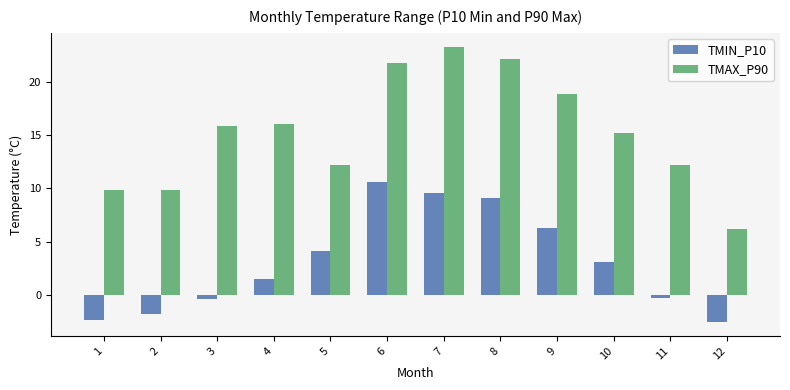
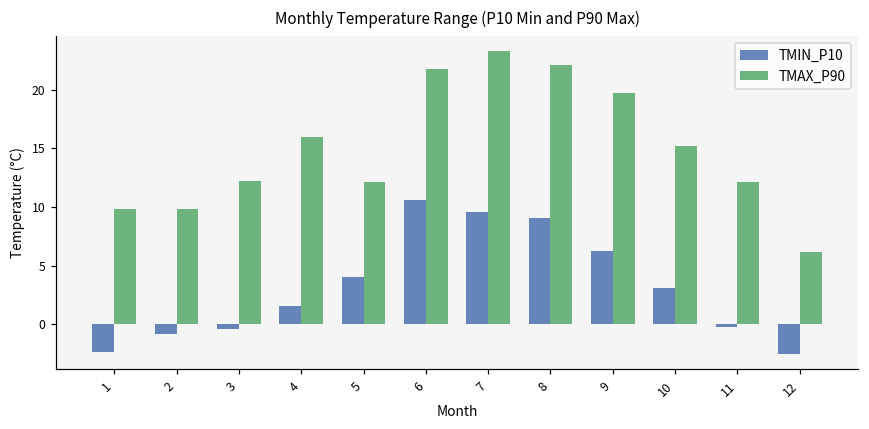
TMIN_P10, 2: -1.8 -> -0.8
TMAX_P90, 3: 15.8 -> 12.2
TMAX_P90, 9: 18.8 -> 19.7
